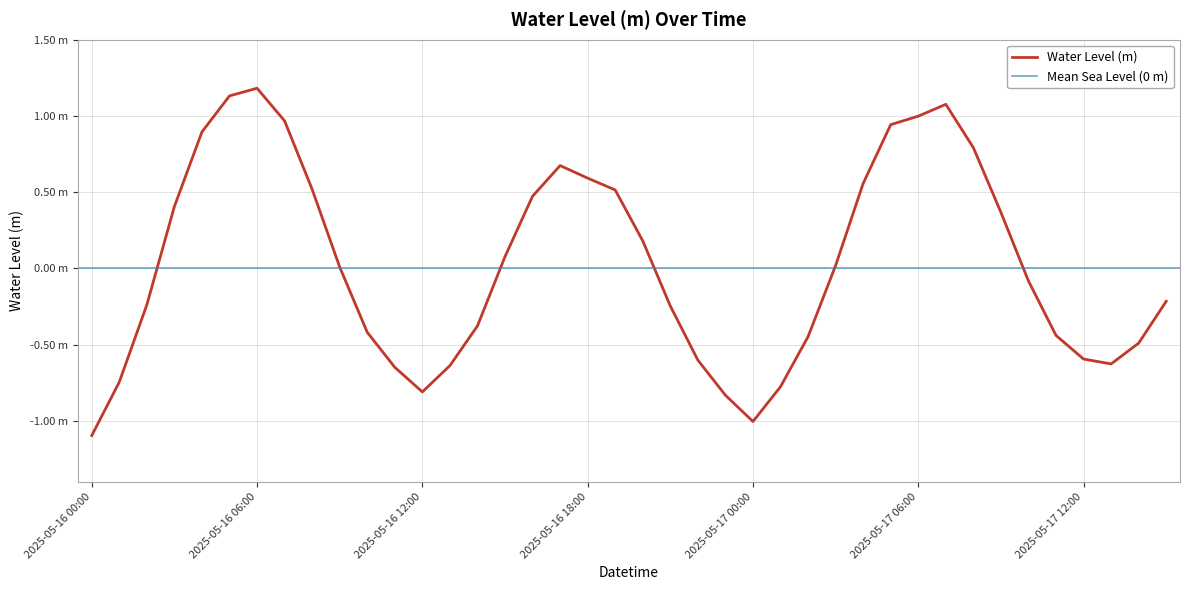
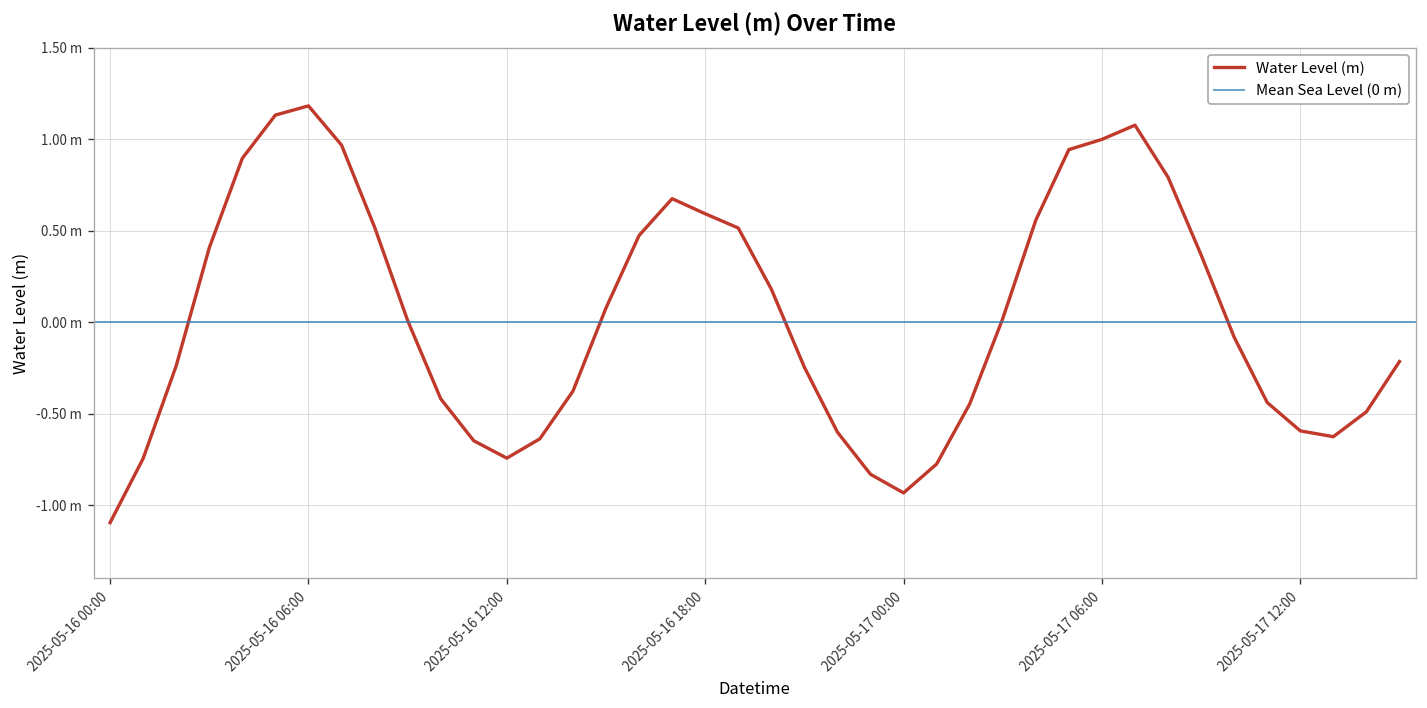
2025-05-16 12:00: -0.81 m -> -0.74 m
2025-05-17 00:00: -1.00 m -> -0.93 m
